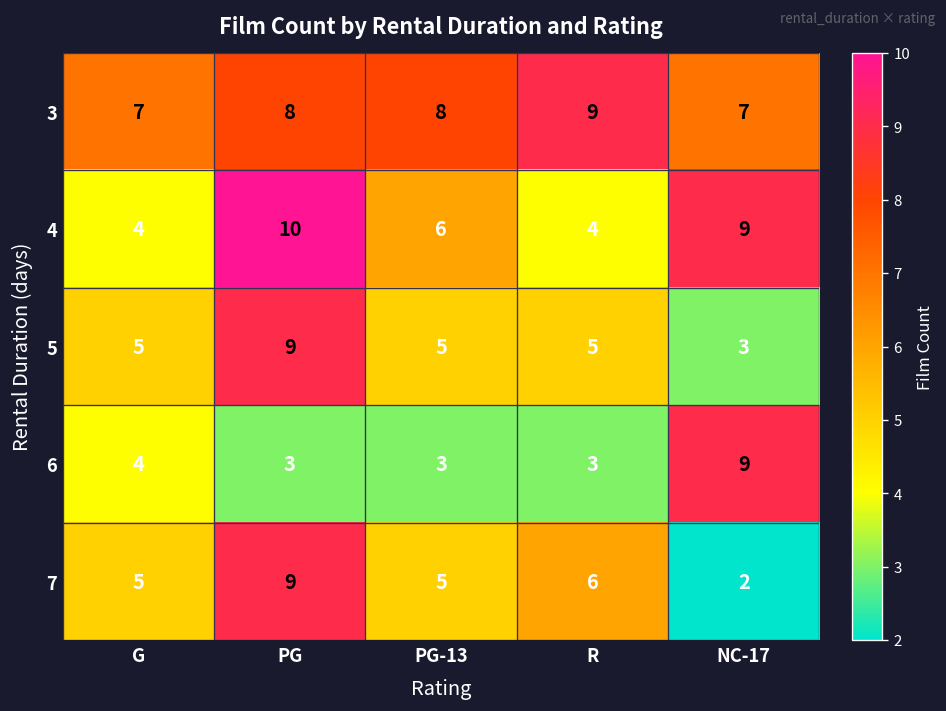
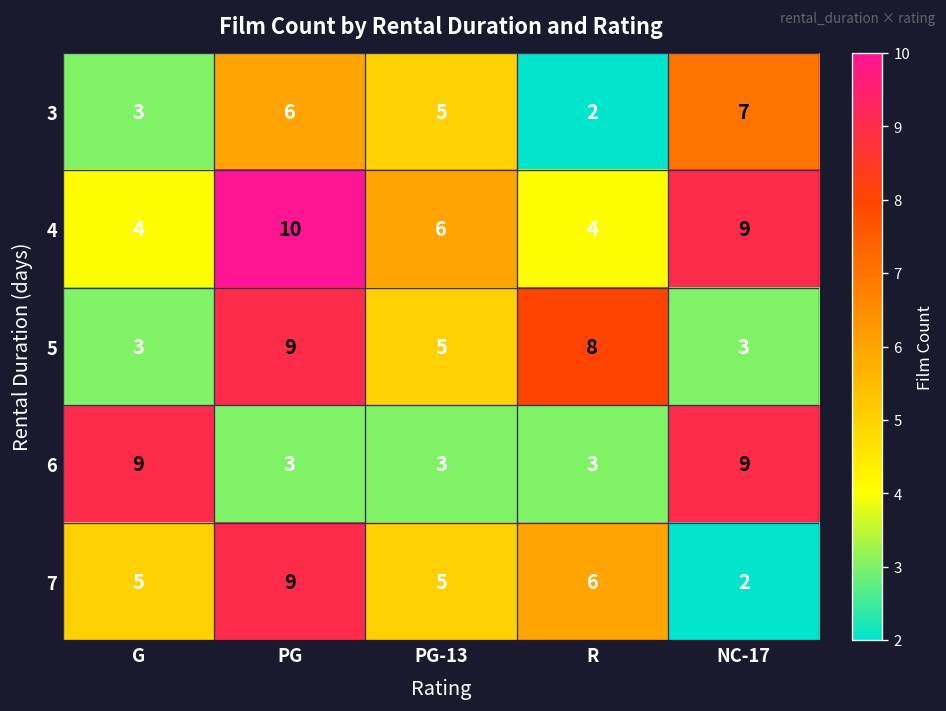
3, G: 7 -> 3
3, PG: 8 -> 6
3, PG-13: 8 -> 5
3, R: 9 -> 2
5, G: 5 -> 3
5, R: 5 -> 8
6, G: 4 -> 9
